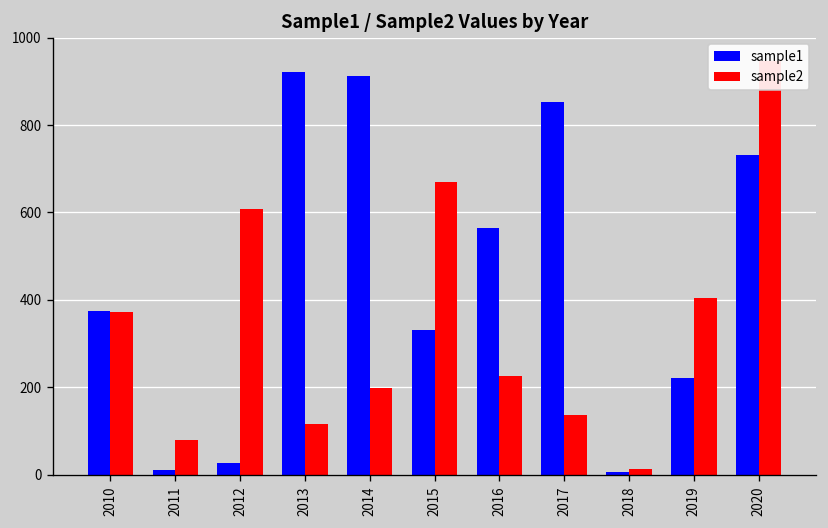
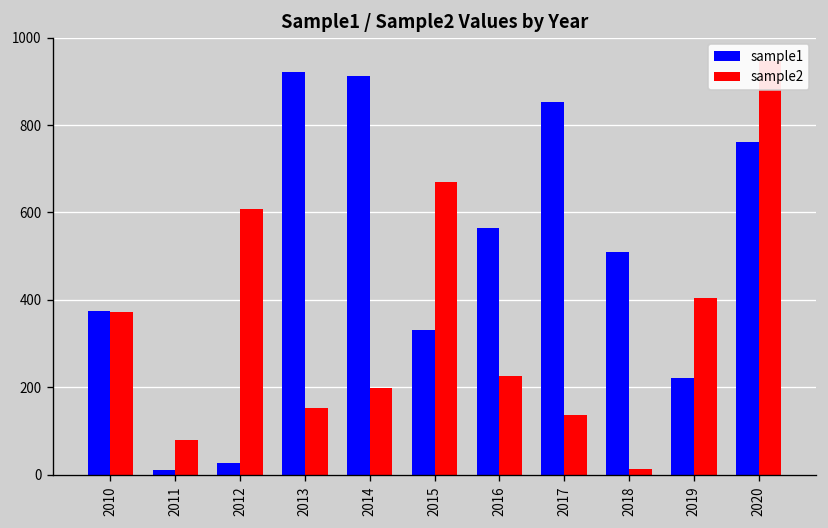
sample2, 2013: 120 -> 150
sample1, 2018: 10 -> 510
sample1, 2020: 730 -> 760
